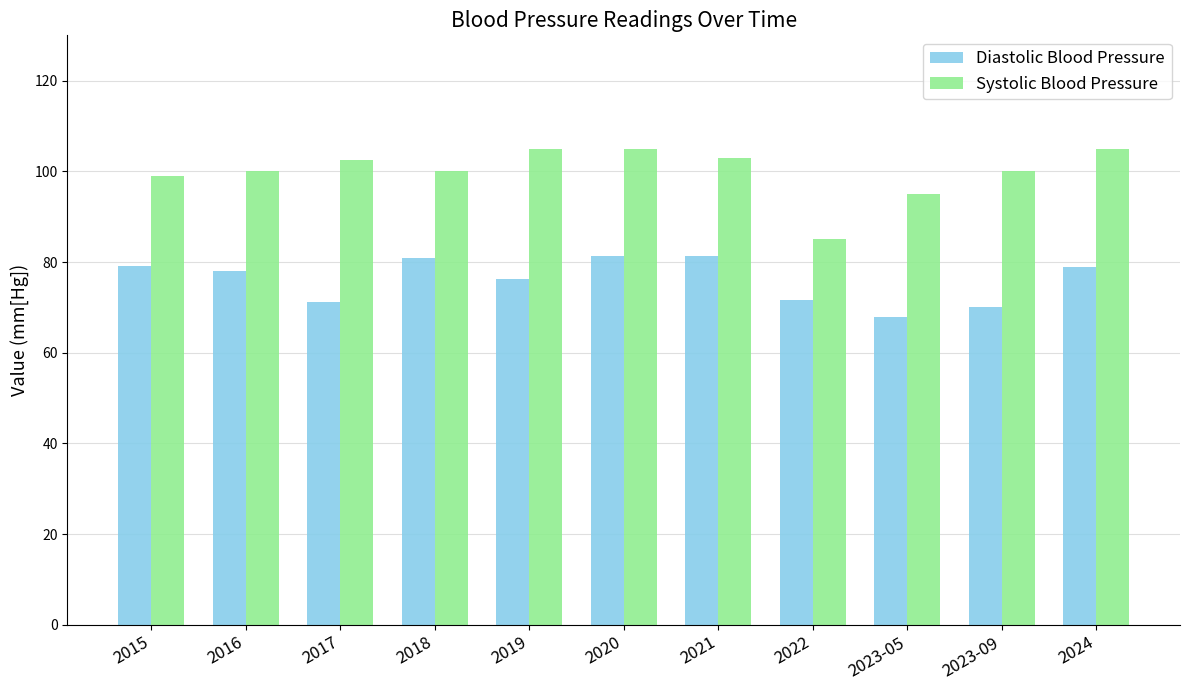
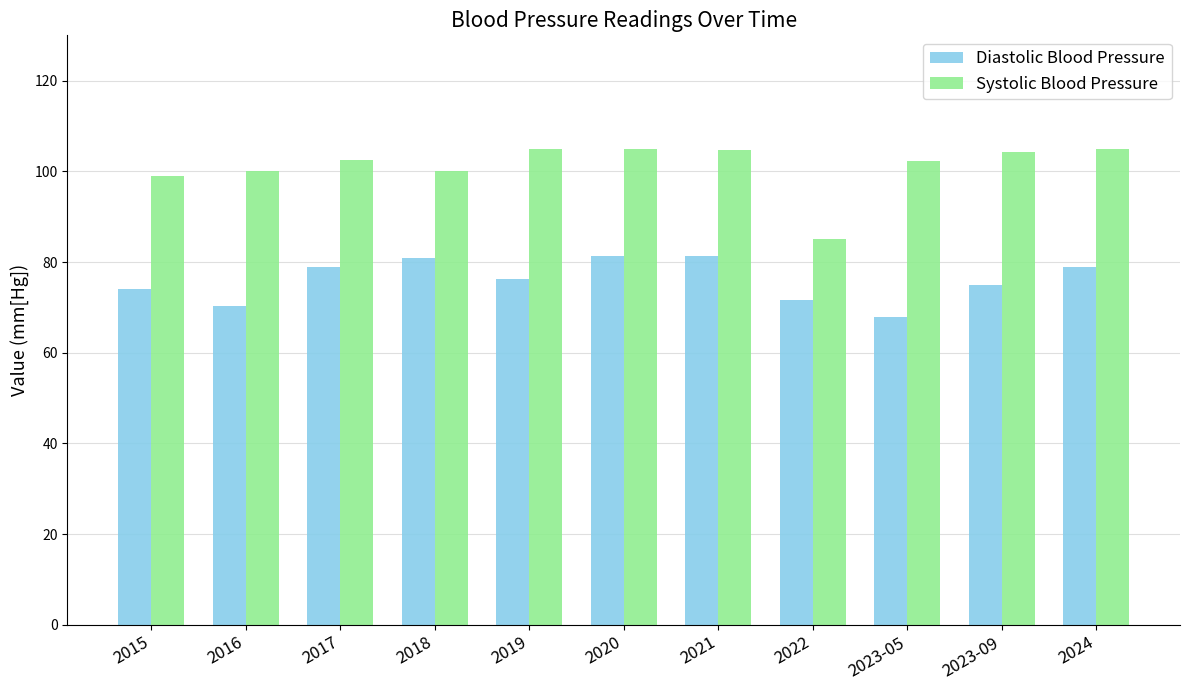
Diastolic Blood Pressure, 2015: 79 -> 74
Diastolic Blood Pressure, 2016: 78 -> 70
Diastolic Blood Pressure, 2017: 71 -> 79
Systolic Blood Pressure, 2021: 103 -> 105
Systolic Blood Pressure, 2023-05: 95 -> 102
Diastolic Blood Pressure, 2023-09: 70 -> 75
Systolic Blood Pressure, 2023-09: 100 -> 104
